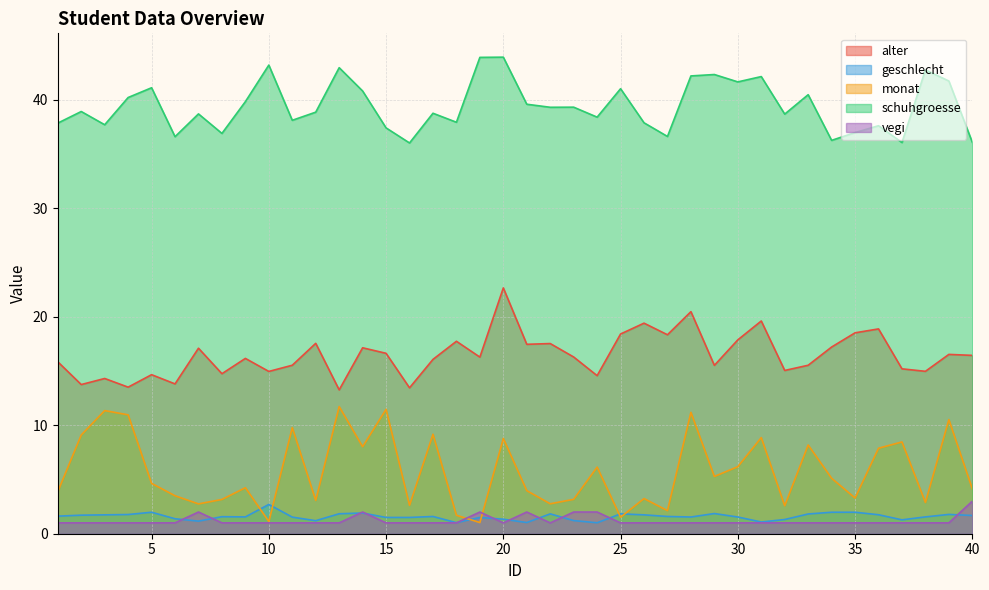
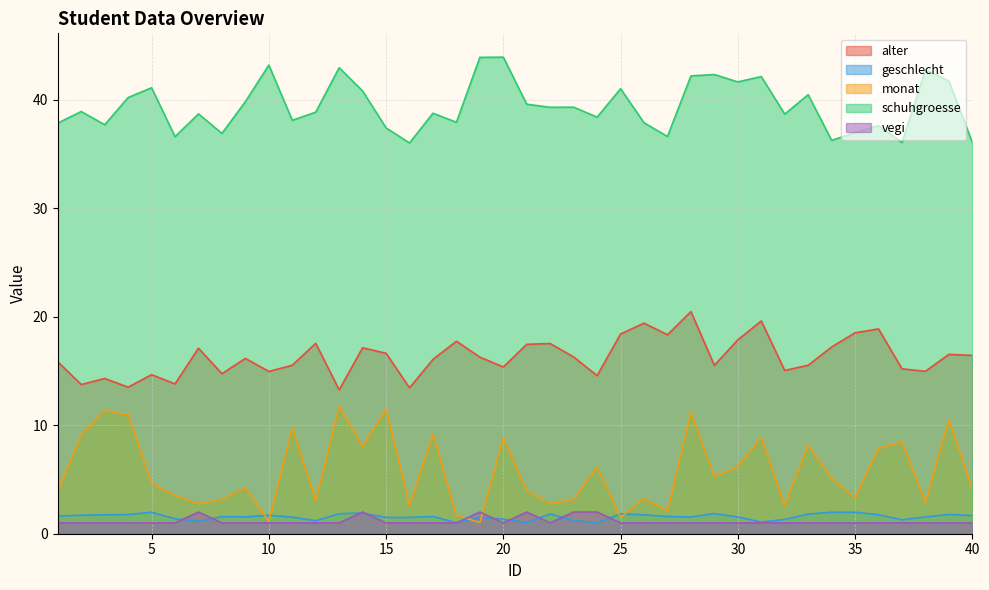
geschlecht, 10: 2.7 -> 1.7
alter, 20: 22.7 -> 15.4
vegi, 40: 3 -> 1
